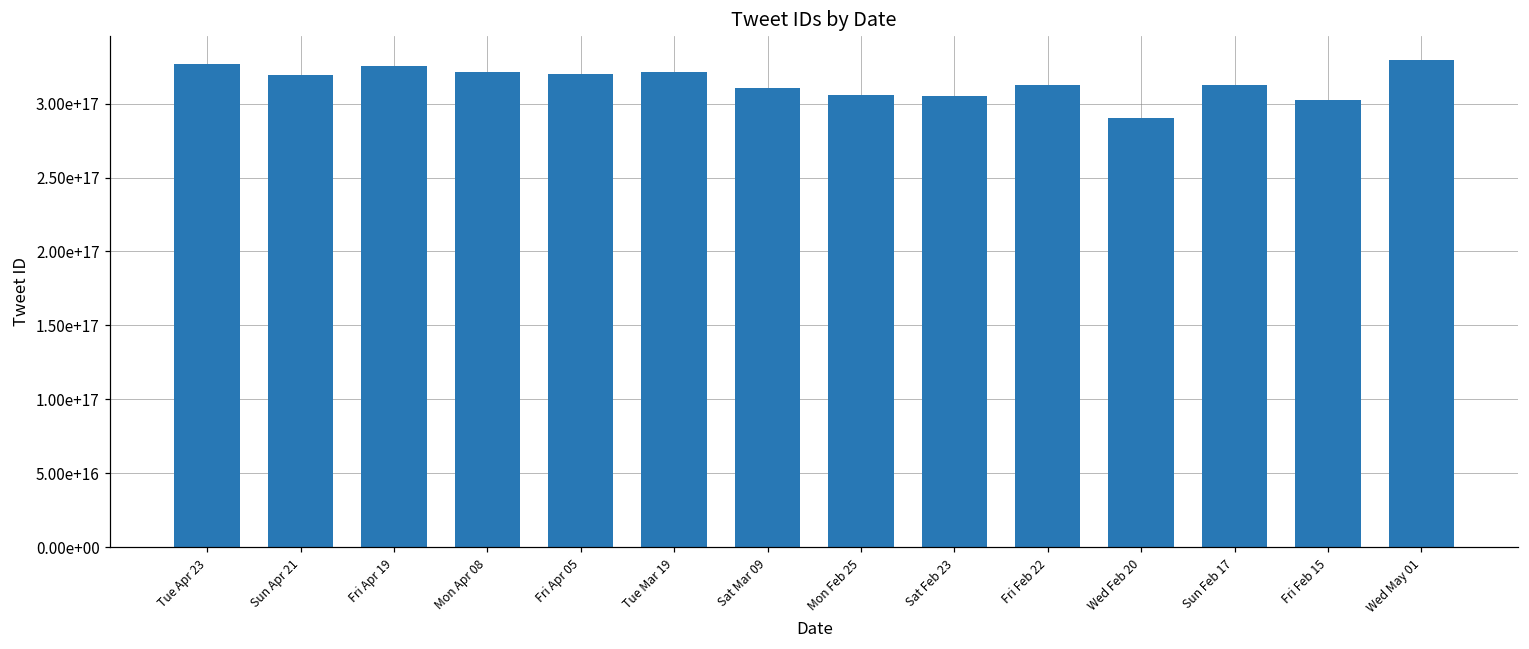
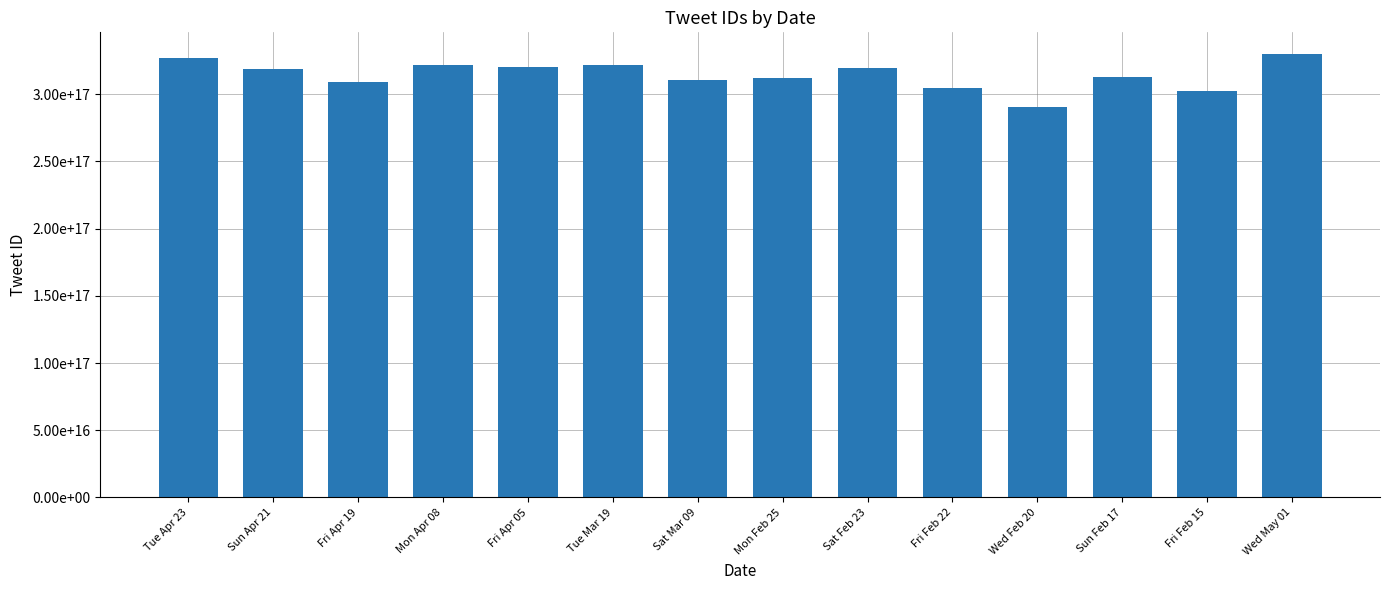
Fri Apr 19: 325000000000000000 -> 309000000000000000
Mon Feb 25: 306000000000000000 -> 312000000000000000
Sat Feb 23: 305000000000000000 -> 319000000000000000
Fri Feb 22: 313000000000000000 -> 305000000000000000
